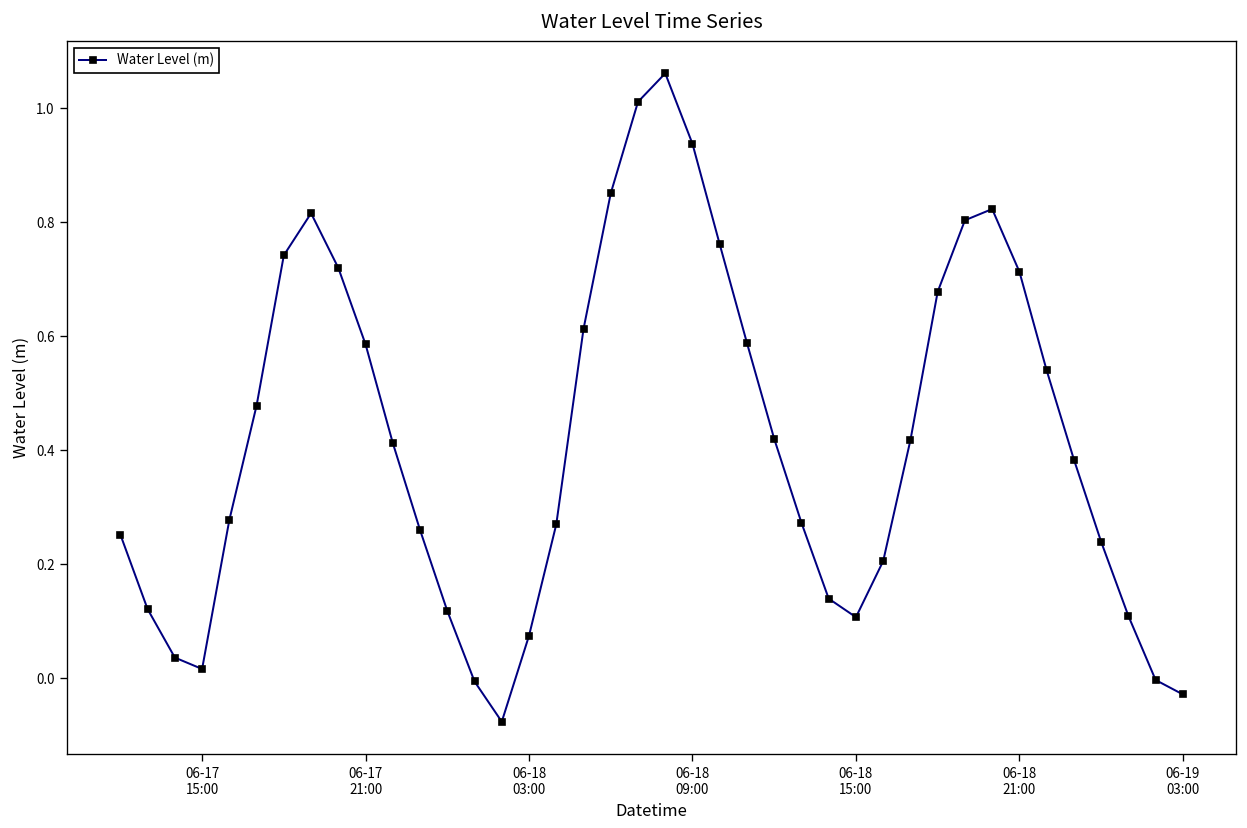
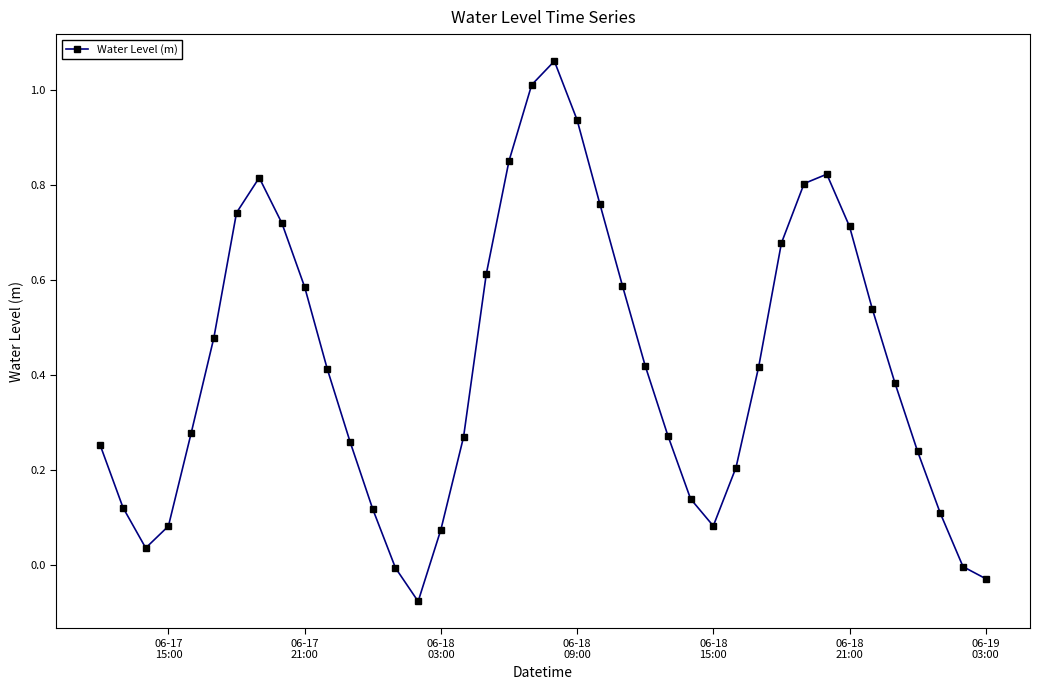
06-17 15:00: 0.02 -> 0.08
06-18 15:00: 0.11 -> 0.08
